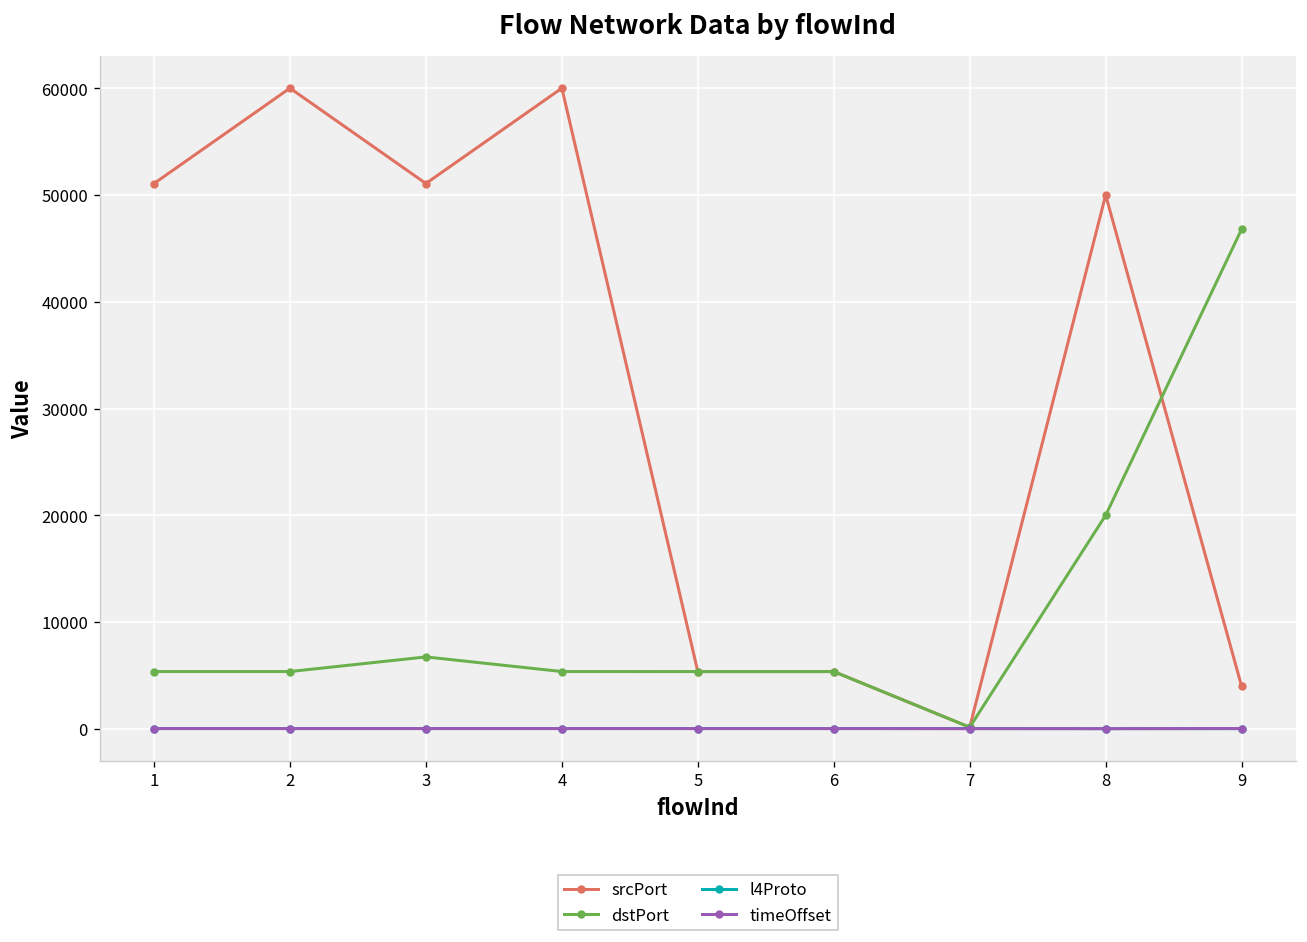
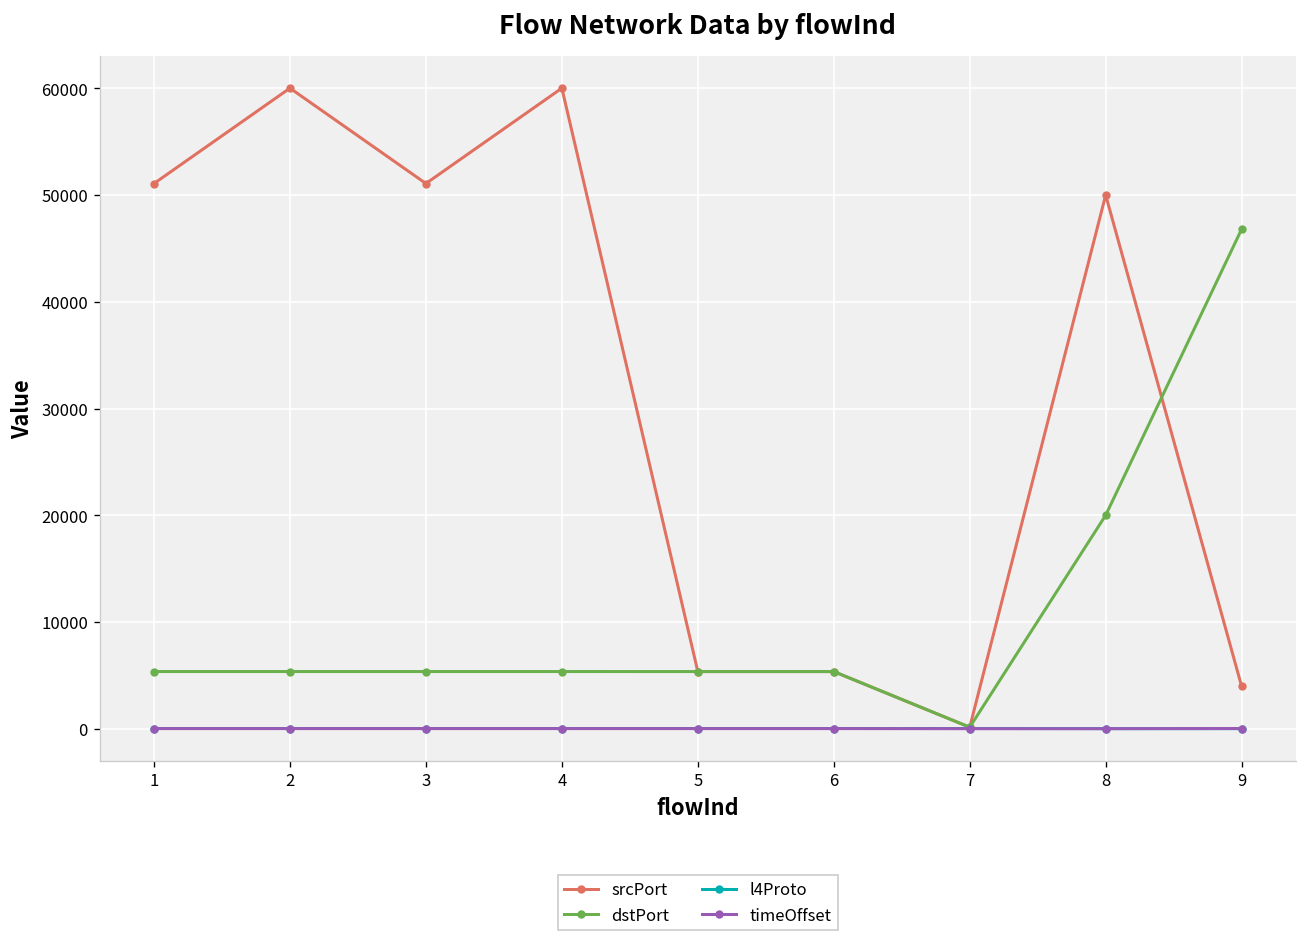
dstPort, 3: 7000 -> 5000
